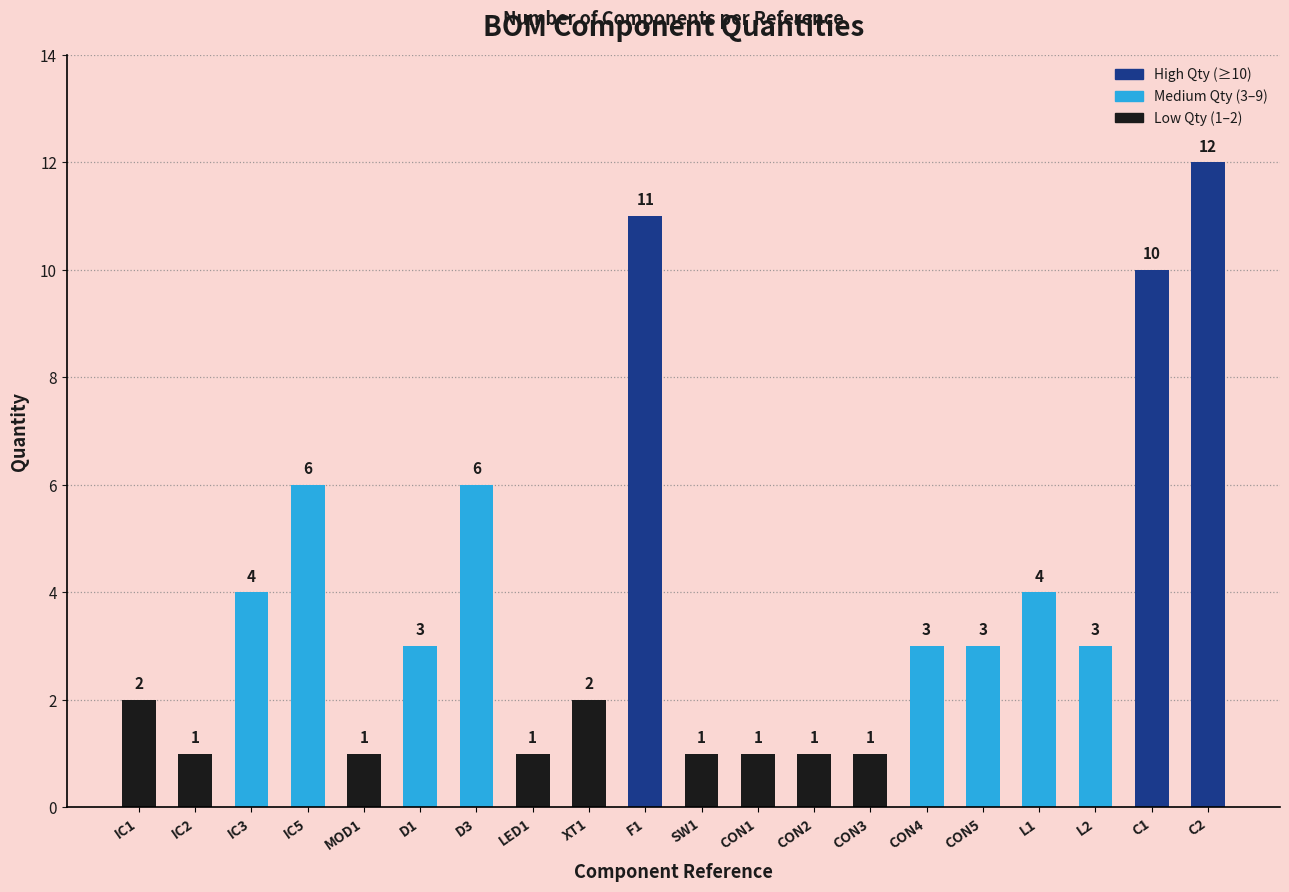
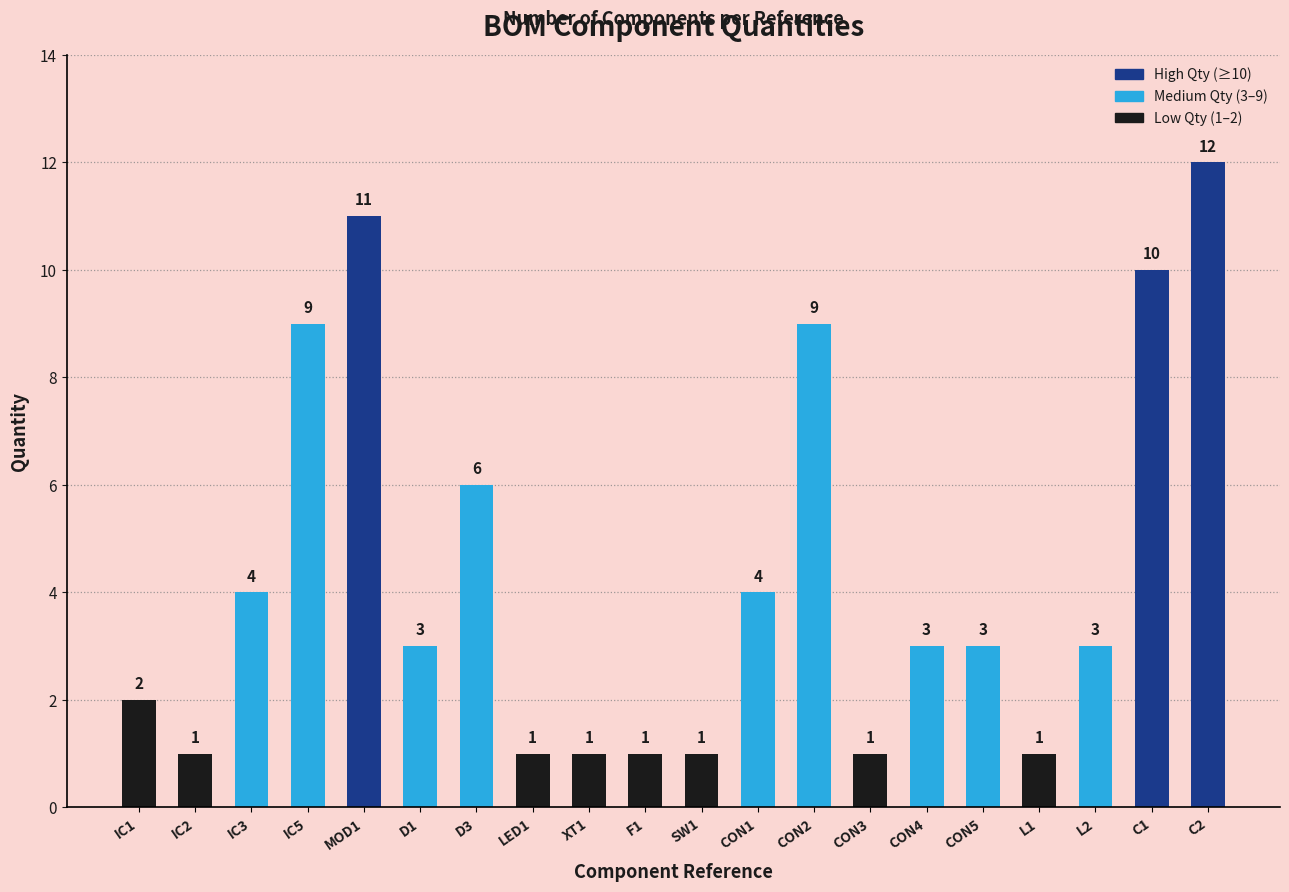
IC5: 6 -> 9
MOD1: 1 -> 11
XT1: 2 -> 1
F1: 11 -> 1
CON1: 1 -> 4
CON2: 1 -> 9
L1: 4 -> 1
